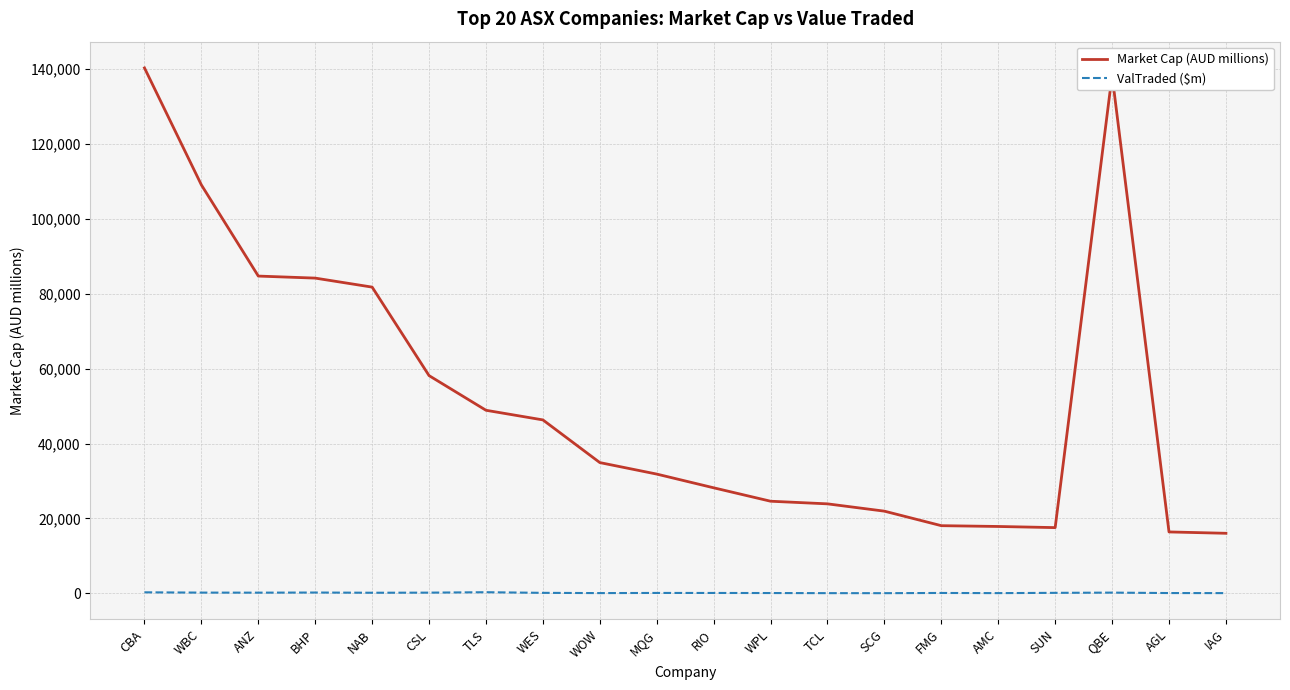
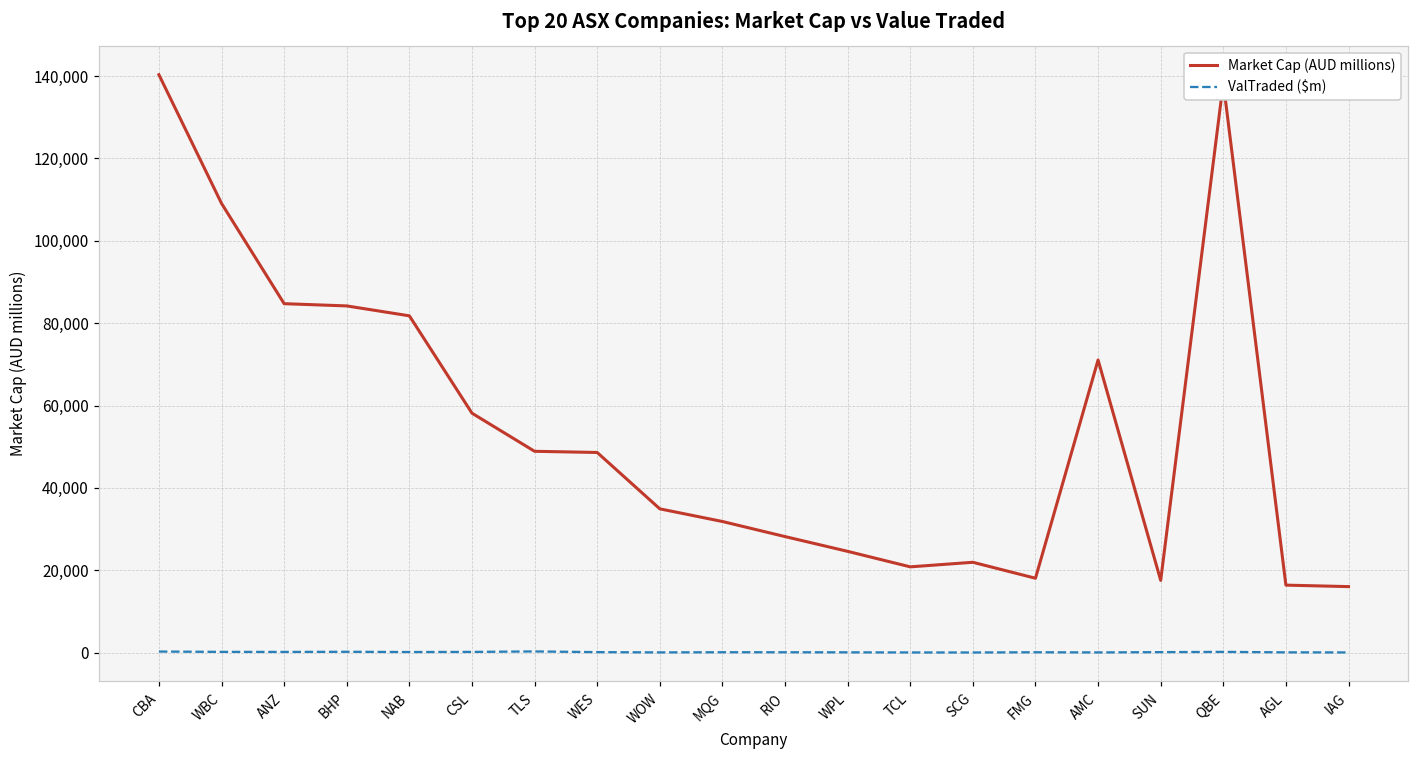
Market Cap (AUD millions), WES: 46,000 -> 49,000
Market Cap (AUD millions), TCL: 24,000 -> 21,000
Market Cap (AUD millions), AMC: 18,000 -> 71,000
